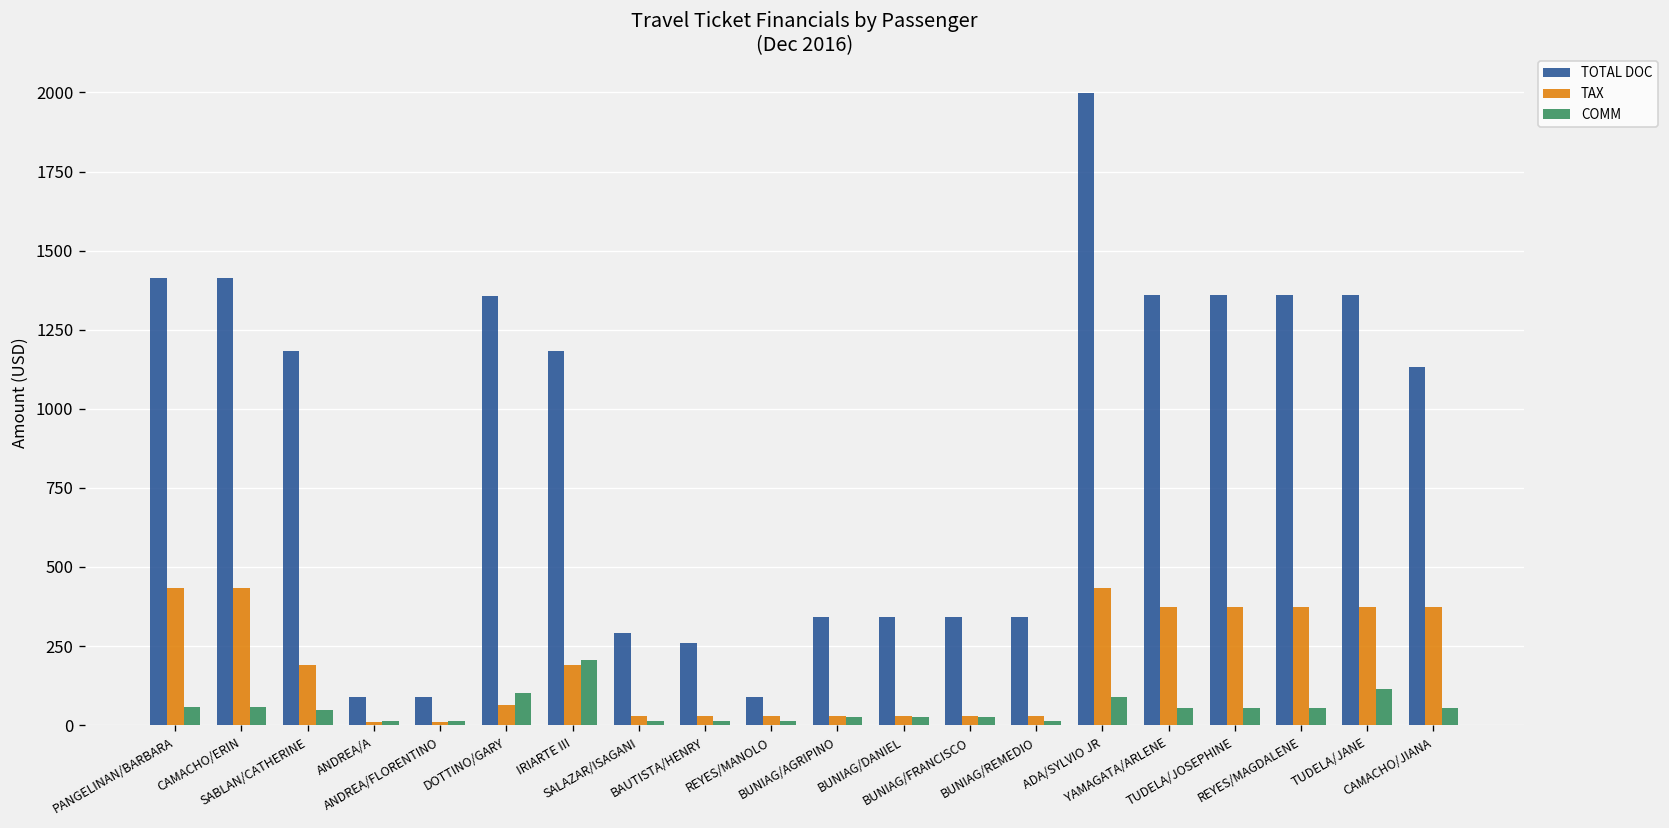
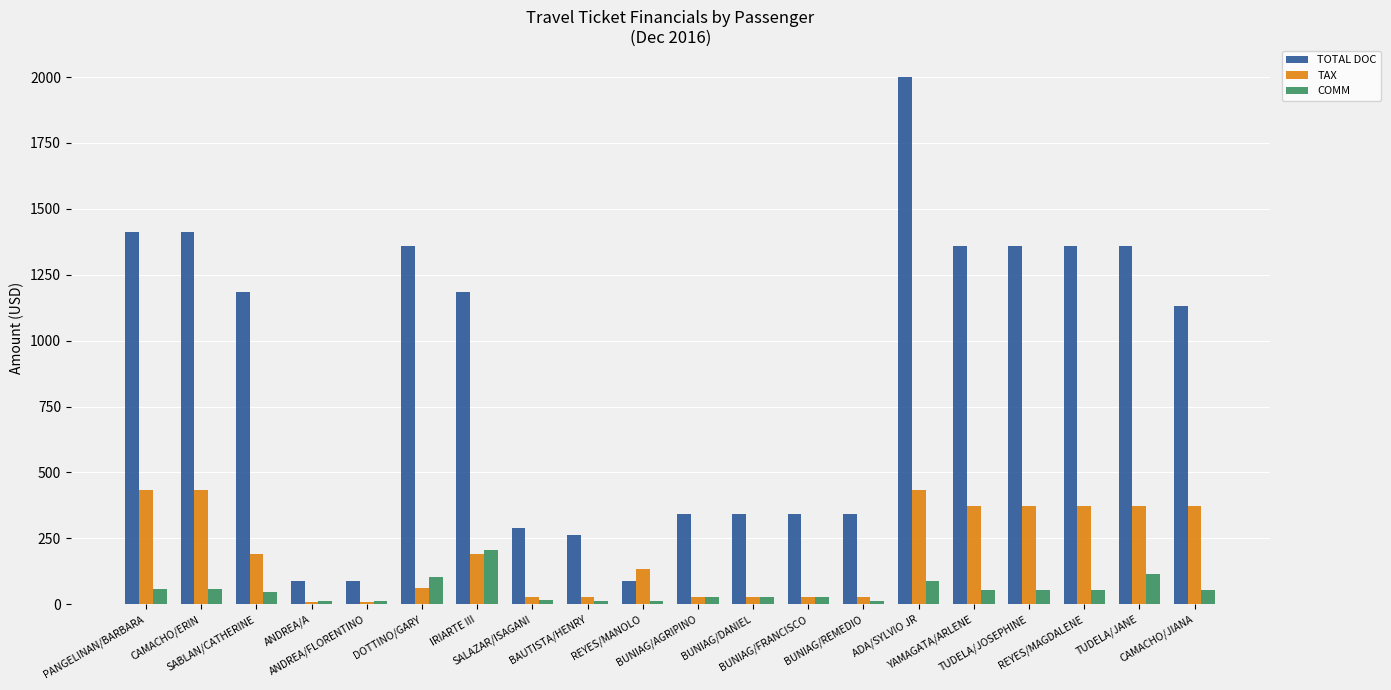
TAX, REYES/MANOLO: 30 -> 130
